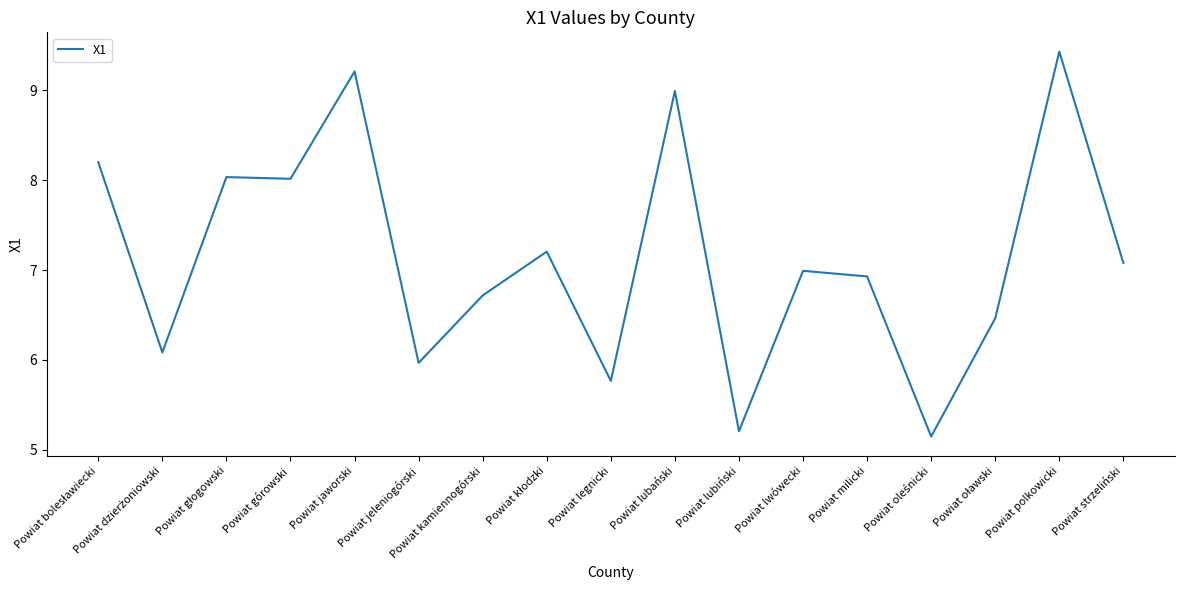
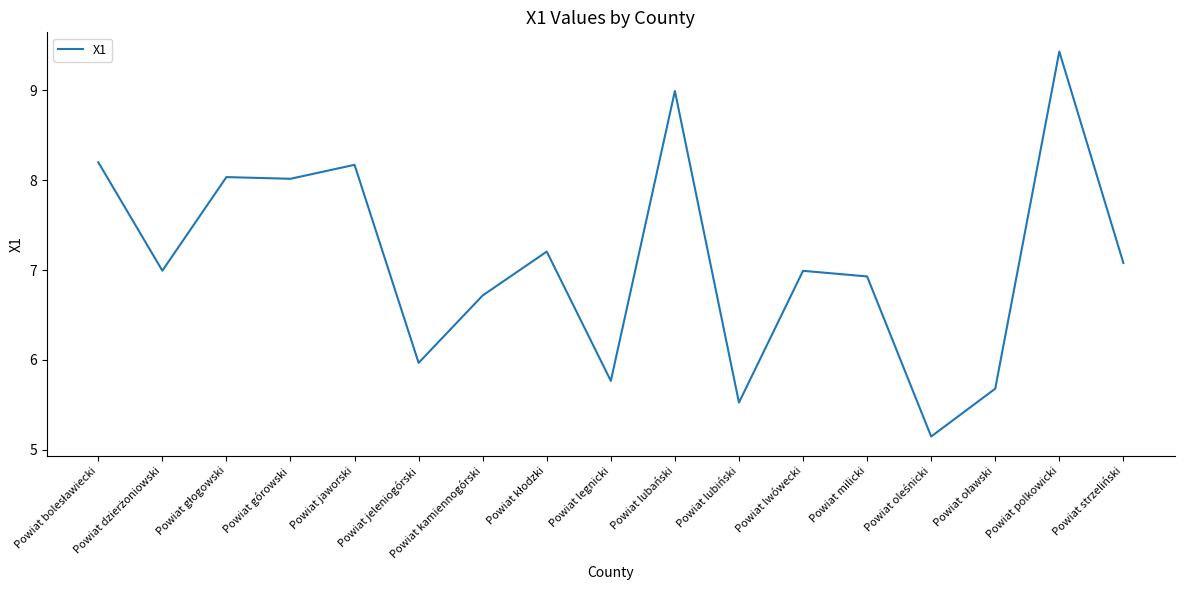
Powiat dzierżoniowski: 6.1 -> 7.0
Powiat jaworski: 9.2 -> 8.2
Powiat lubiński: 5.2 -> 5.5
Powiat oławski: 6.5 -> 5.7
